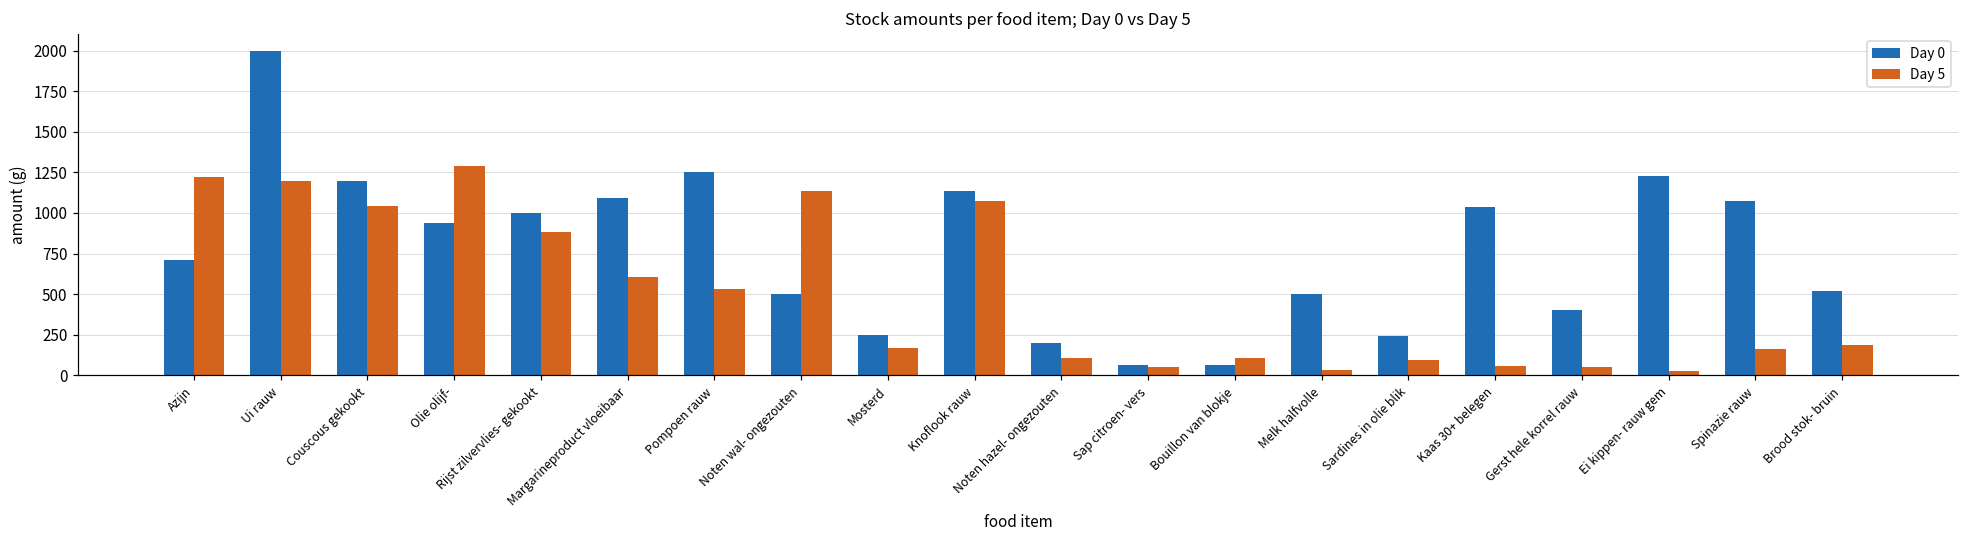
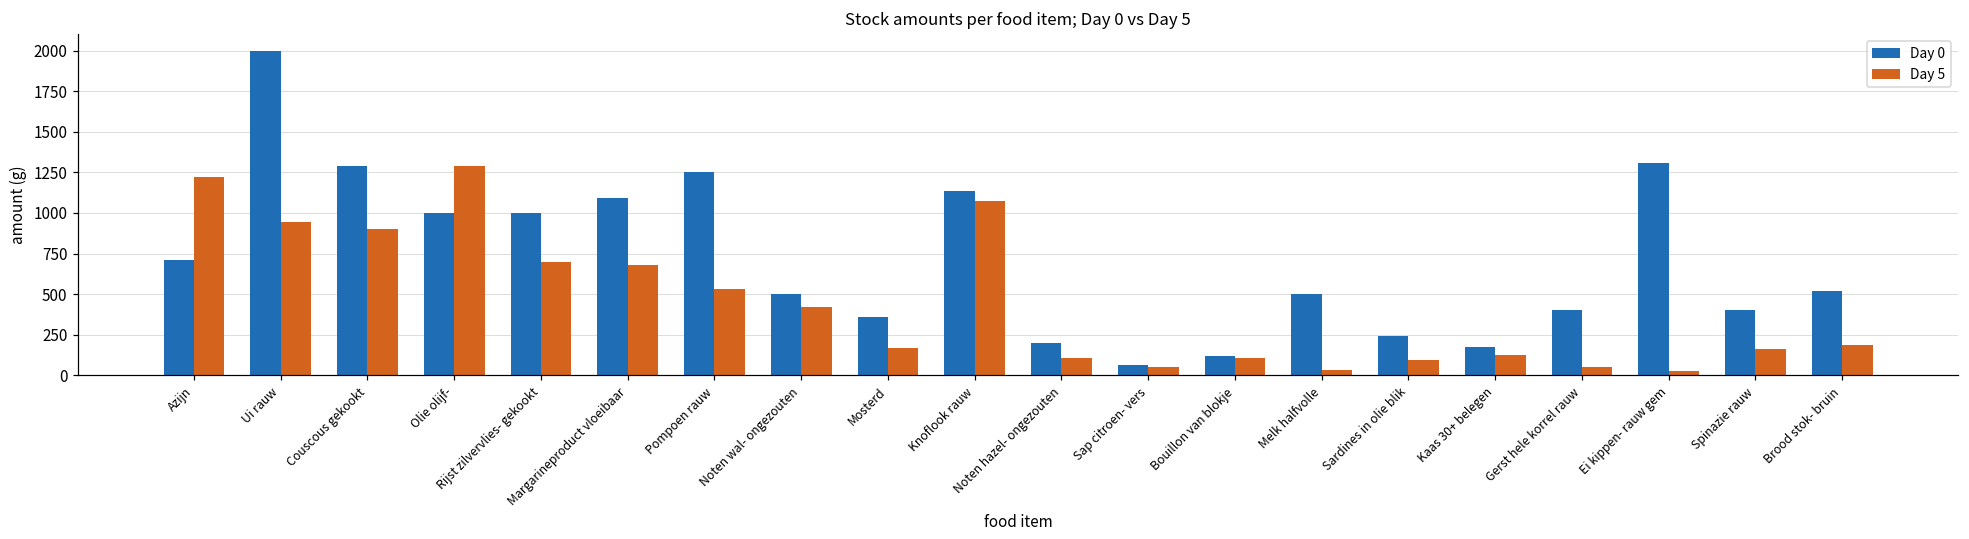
Day 5, Ui rauw: 1200 -> 950
Day 0, Couscous gekookt: 1200 -> 1290
Day 5, Couscous gekookt: 1040 -> 900
Day 0, Olie olijf-: 940 -> 1000
Day 5, Rijst zilvervlies- gekookt: 890 -> 700
Day 5, Margarineproduct vloeibaar: 600 -> 680
Day 5, Noten wal- ongezouten: 1140 -> 420
Day 0, Mosterd: 250 -> 360
Day 0, Bouillon van blokje: 60 -> 120
Day 0, Kaas 30+ belegen: 1040 -> 180
Day 5, Kaas 30+ belegen: 60 -> 120
Day 0, Ei kippen- rauw gem: 1230 -> 1310
Day 0, Spinazie rauw: 1070 -> 400
